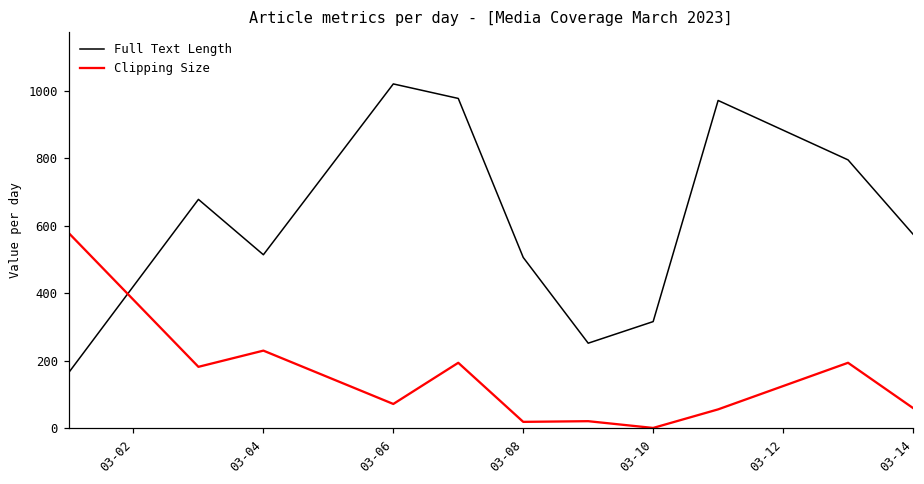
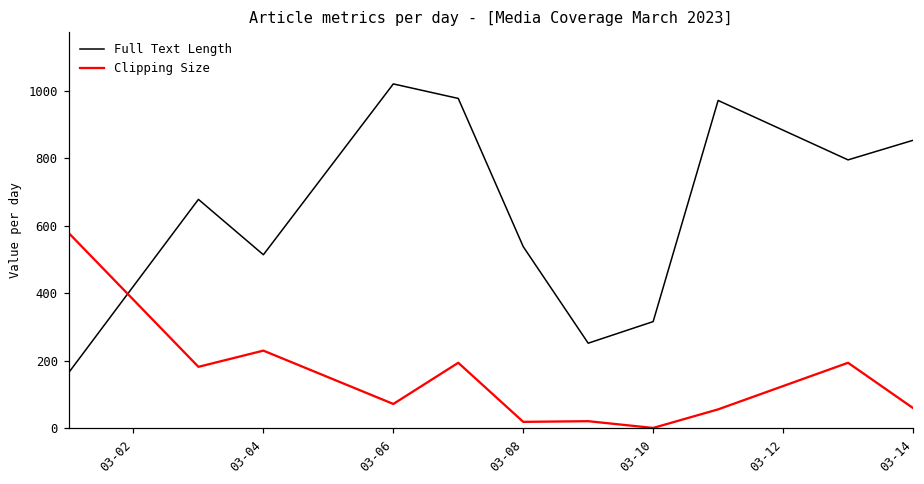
Full Text Length, 03-08: 510 -> 540
Full Text Length, 03-14: 580 -> 850
